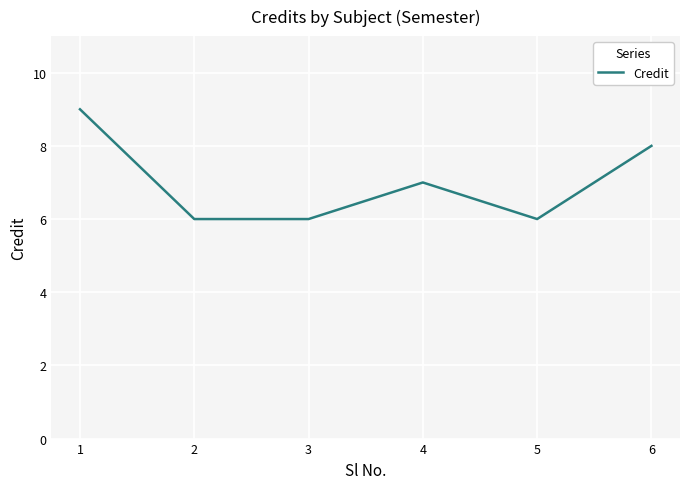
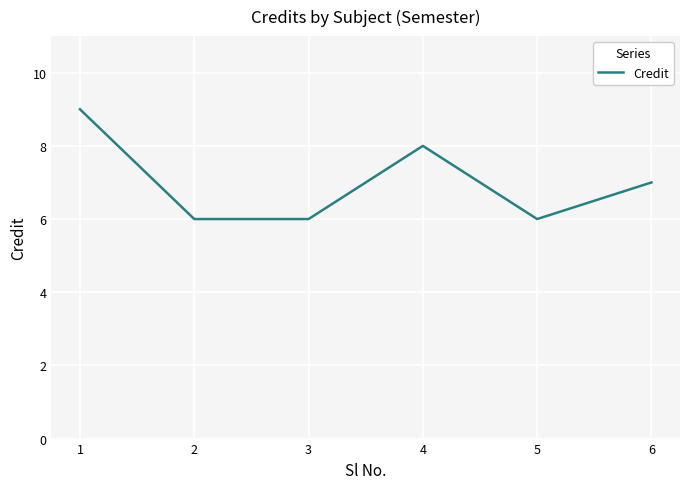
4: 7 -> 8
6: 8 -> 7
